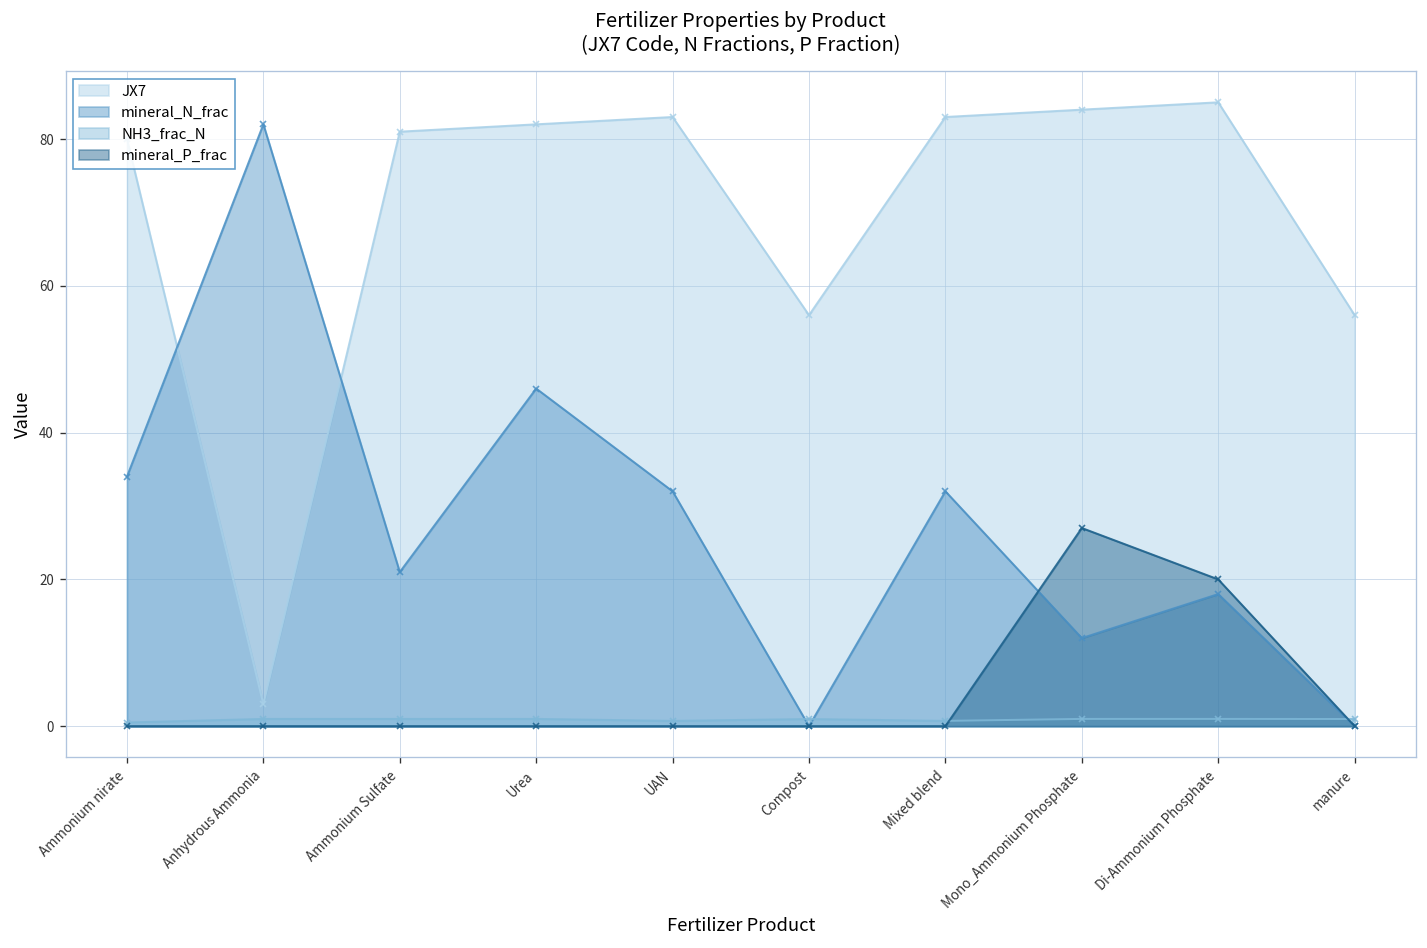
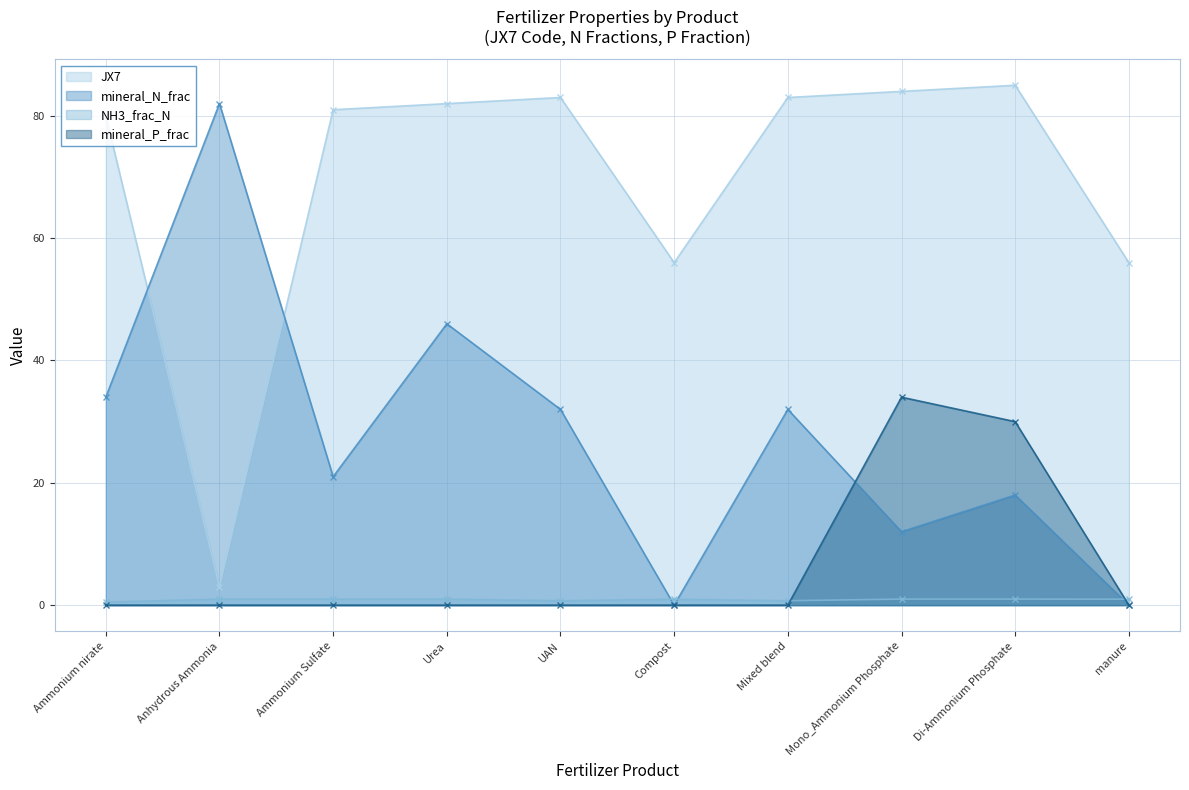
mineral_P_frac, Mono_Ammonium Phosphate: 27 -> 34
mineral_P_frac, Di-Ammonium Phosphate: 20 -> 30
